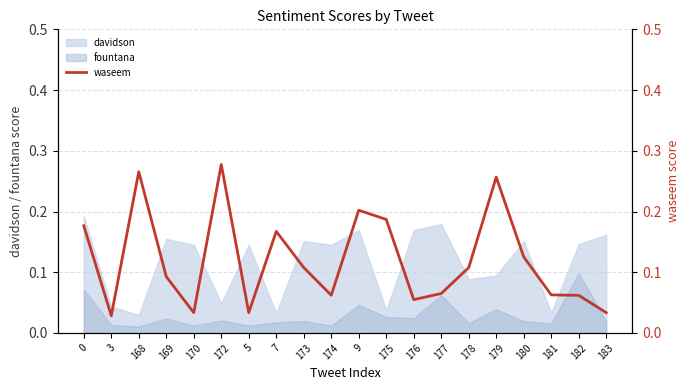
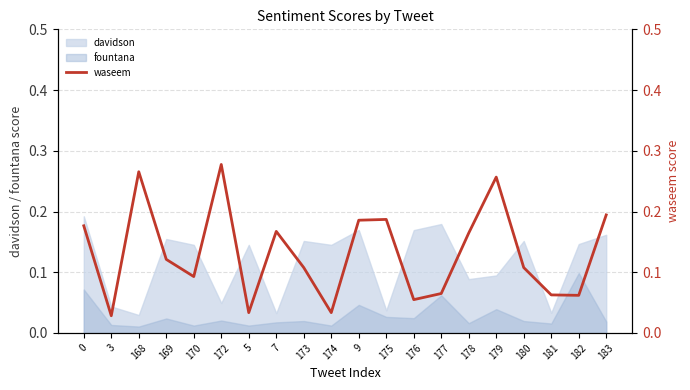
waseem, 169: 0.09 -> 0.12
waseem, 170: 0.03 -> 0.09
waseem, 174: 0.06 -> 0.03
waseem, 9: 0.20 -> 0.19
waseem, 178: 0.11 -> 0.16
waseem, 180: 0.13 -> 0.11
waseem, 183: 0.03 -> 0.19
